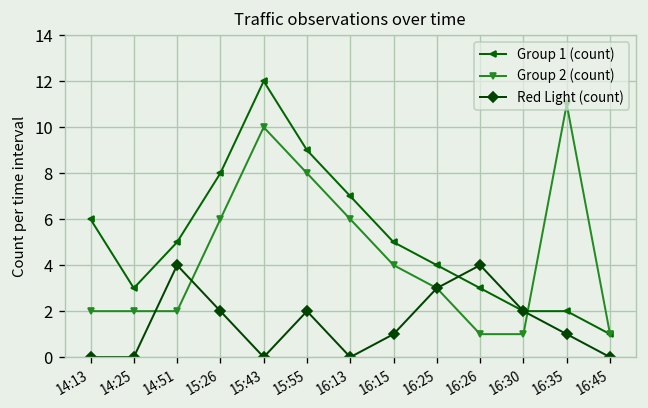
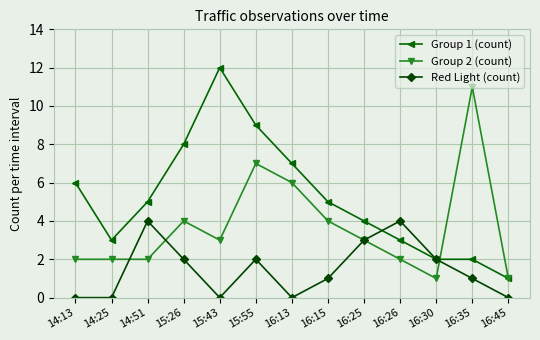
Group 2 (count), 15:26: 6 -> 4
Group 2 (count), 15:43: 10 -> 3
Group 2 (count), 15:55: 8 -> 7
Group 2 (count), 16:26: 1 -> 2
